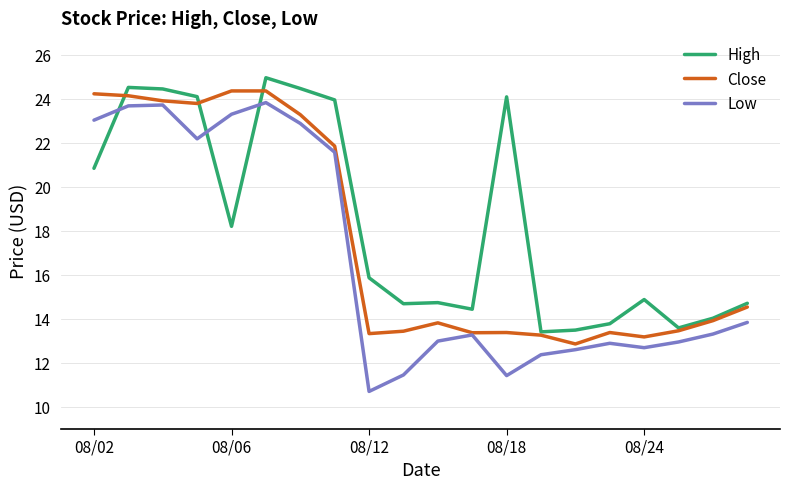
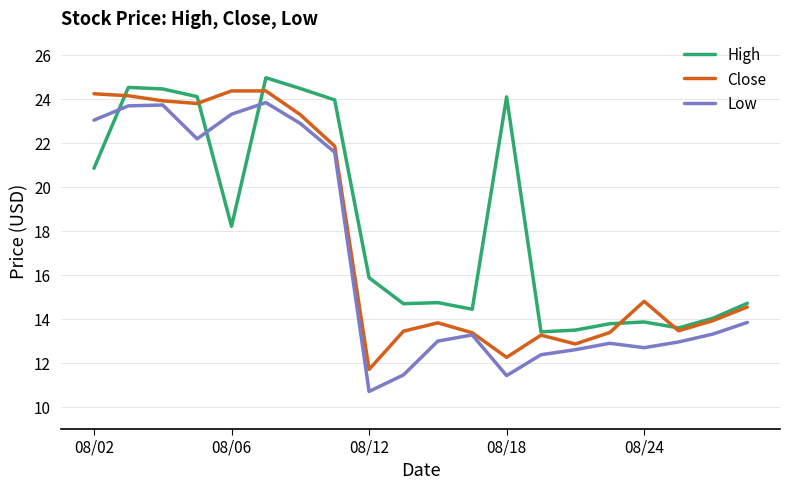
Close, 08/12: 13.3 -> 11.7
Close, 08/18: 13.4 -> 12.3
High, 08/24: 14.9 -> 13.9
Close, 08/24: 13.2 -> 14.8
